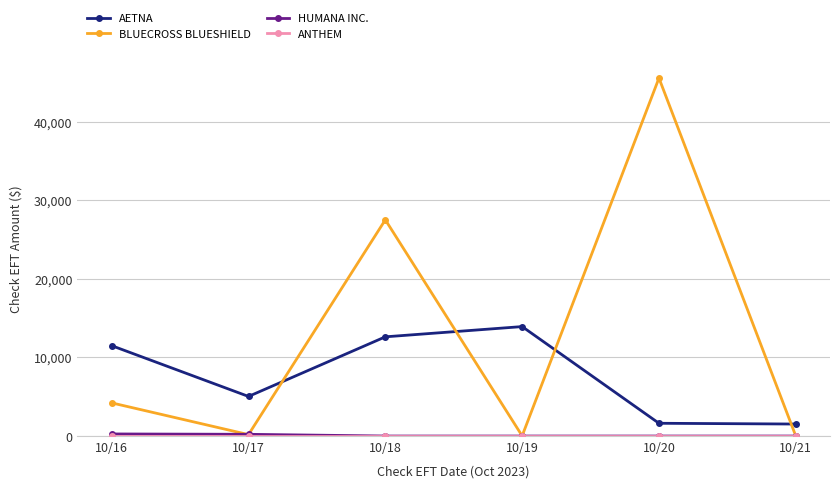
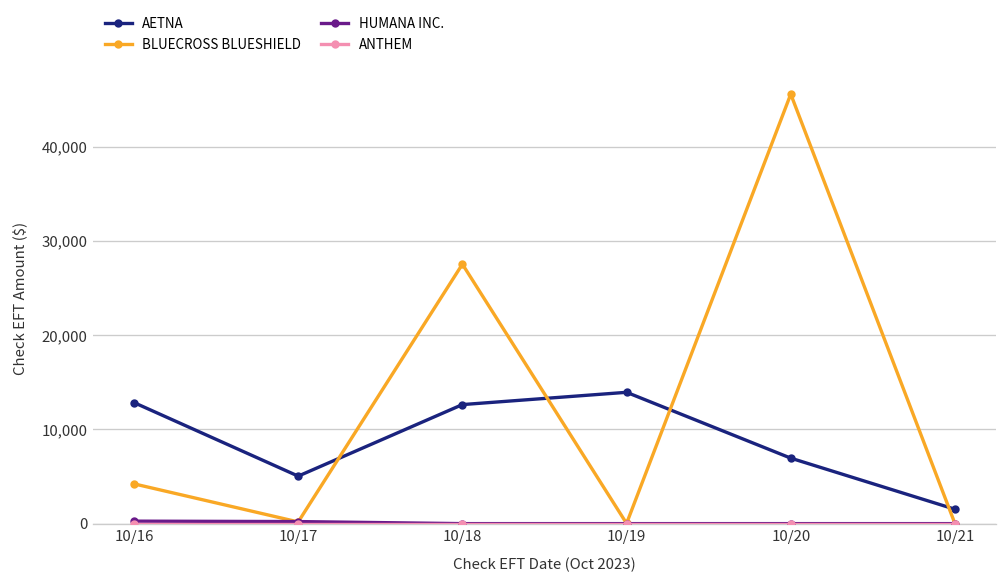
AETNA, 10/16: 12,000 -> 13,000
AETNA, 10/20: 2,000 -> 7,000
